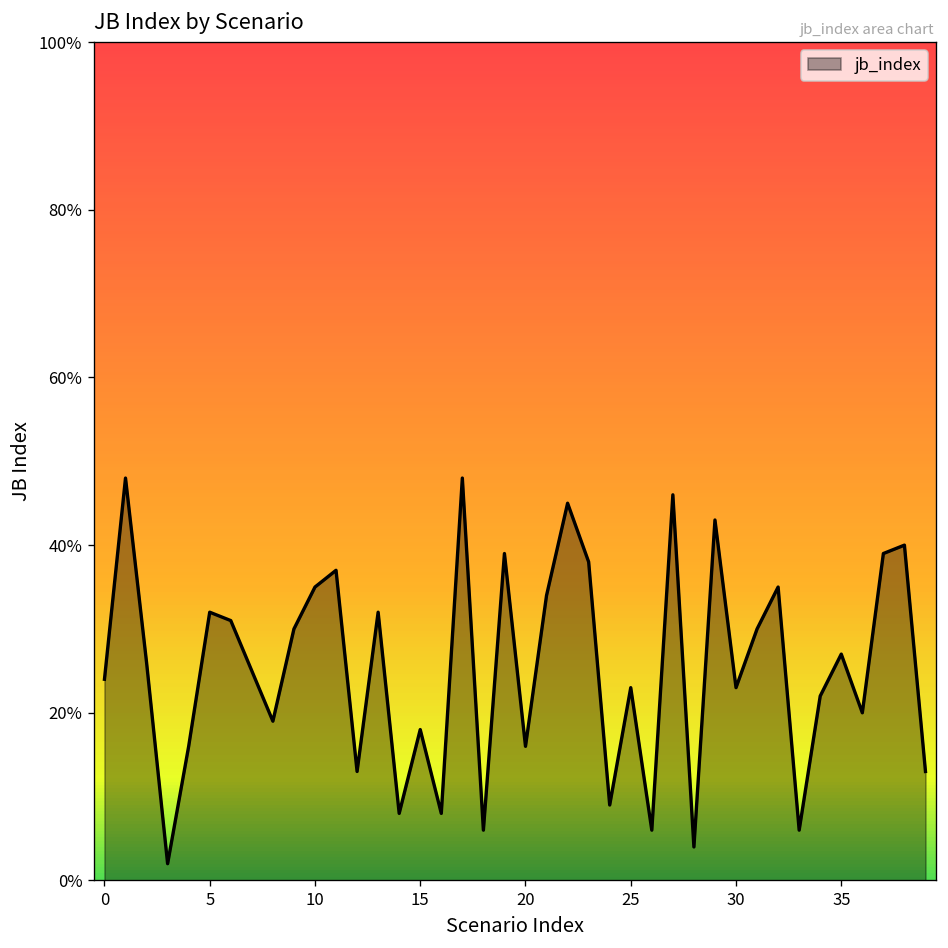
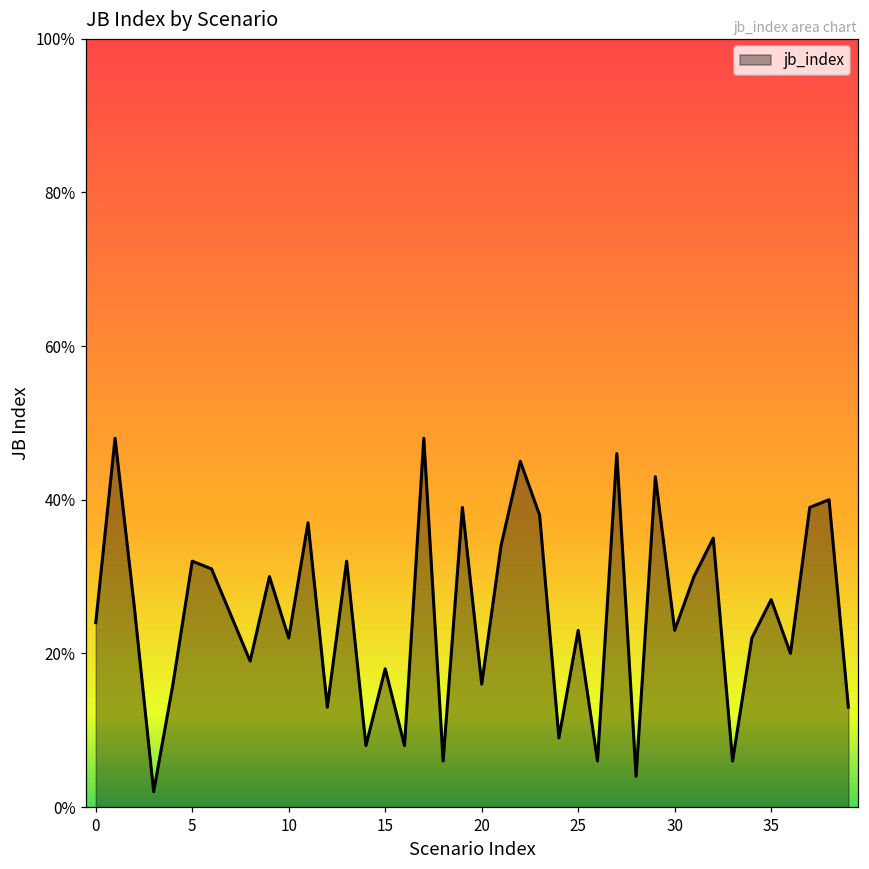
10: 35% -> 22%
